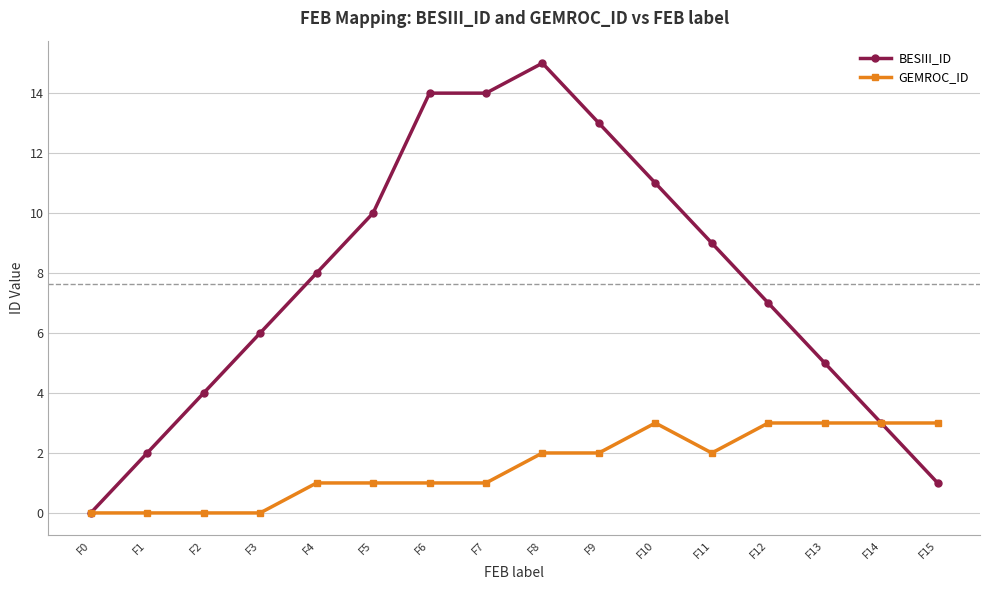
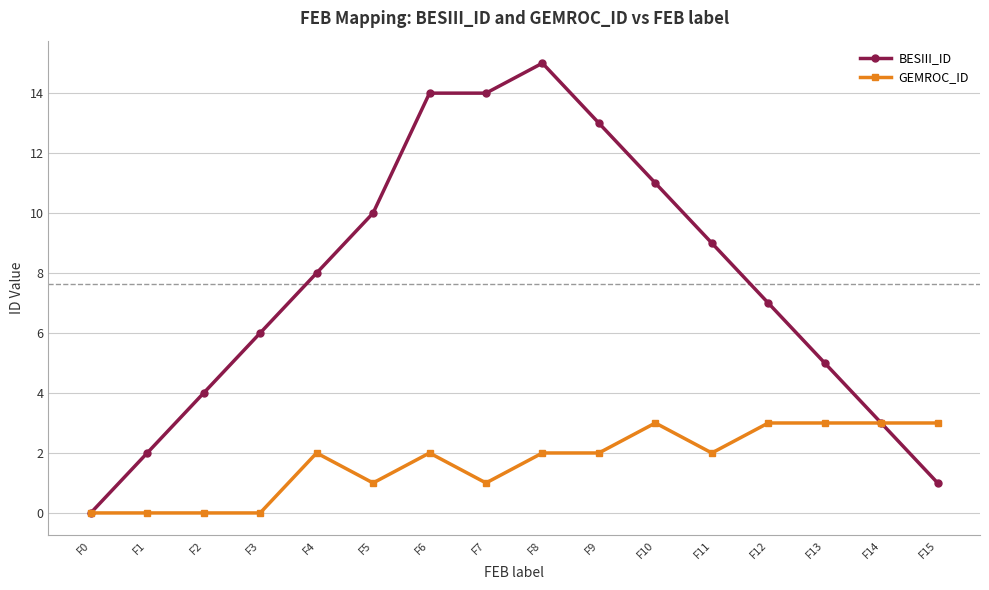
GEMROC_ID, F4: 1 -> 2
GEMROC_ID, F6: 1 -> 2
